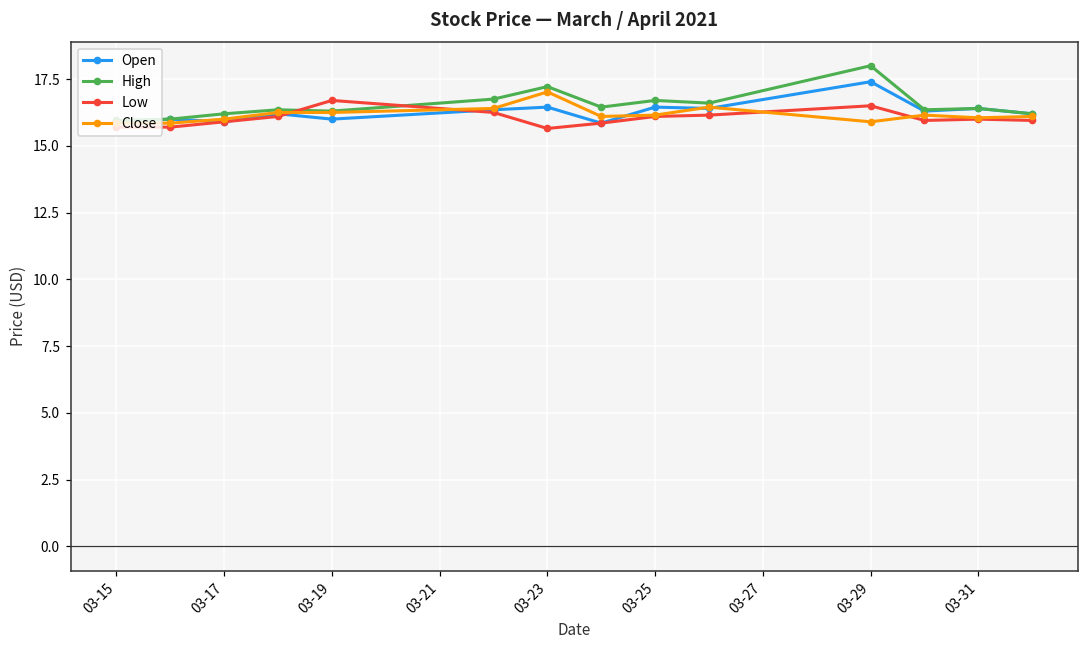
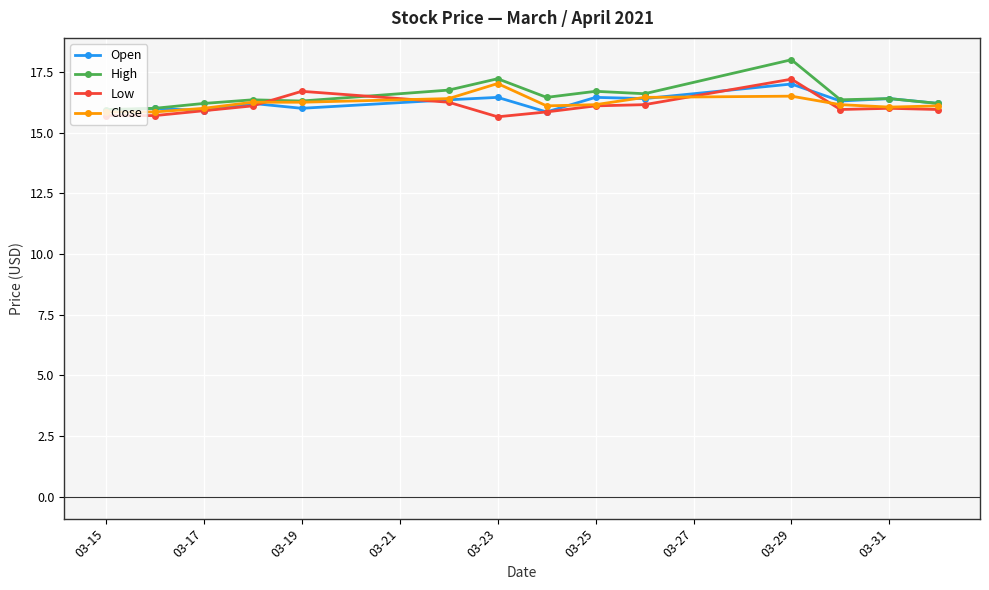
Open, 03-29: 17.4 -> 17.0
Low, 03-29: 16.5 -> 17.2
Close, 03-29: 15.9 -> 16.5
